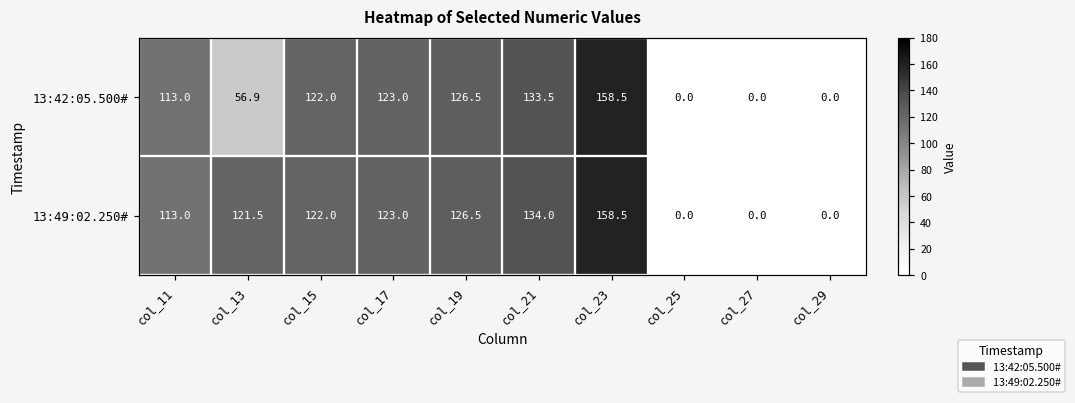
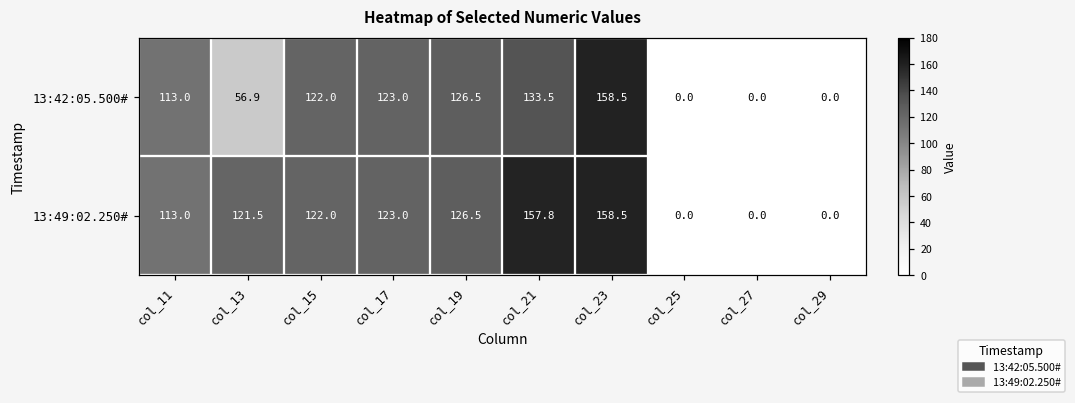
13:49:02.250#, col_21: 134.0 -> 157.8
